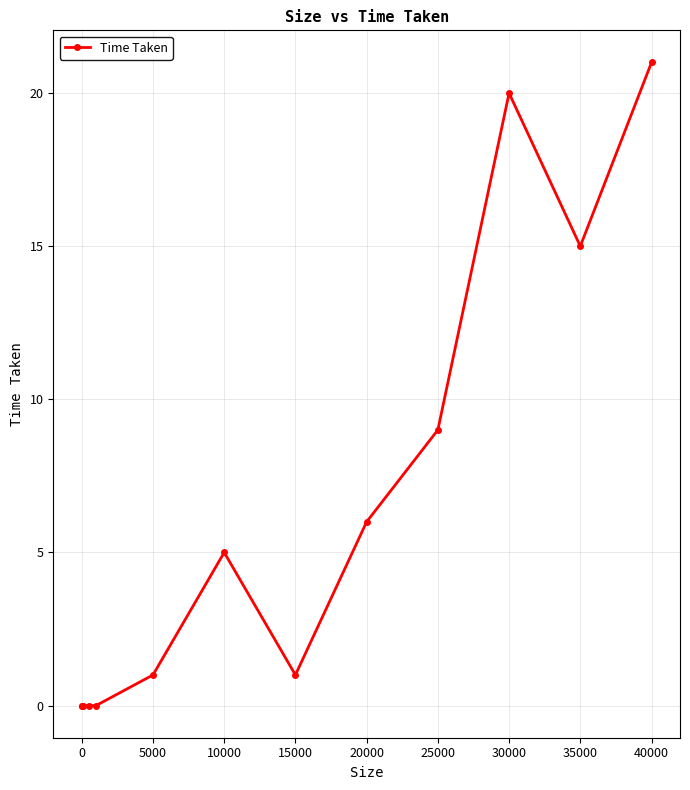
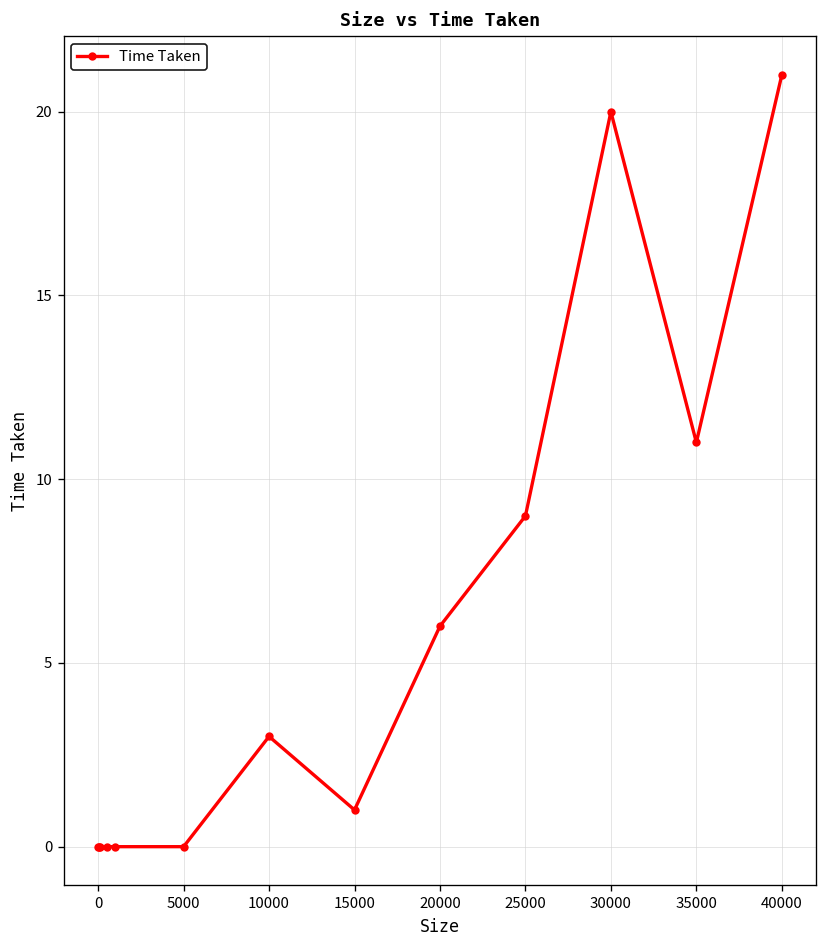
5000: 1 -> 0
10000: 5 -> 3
35000: 15 -> 11
